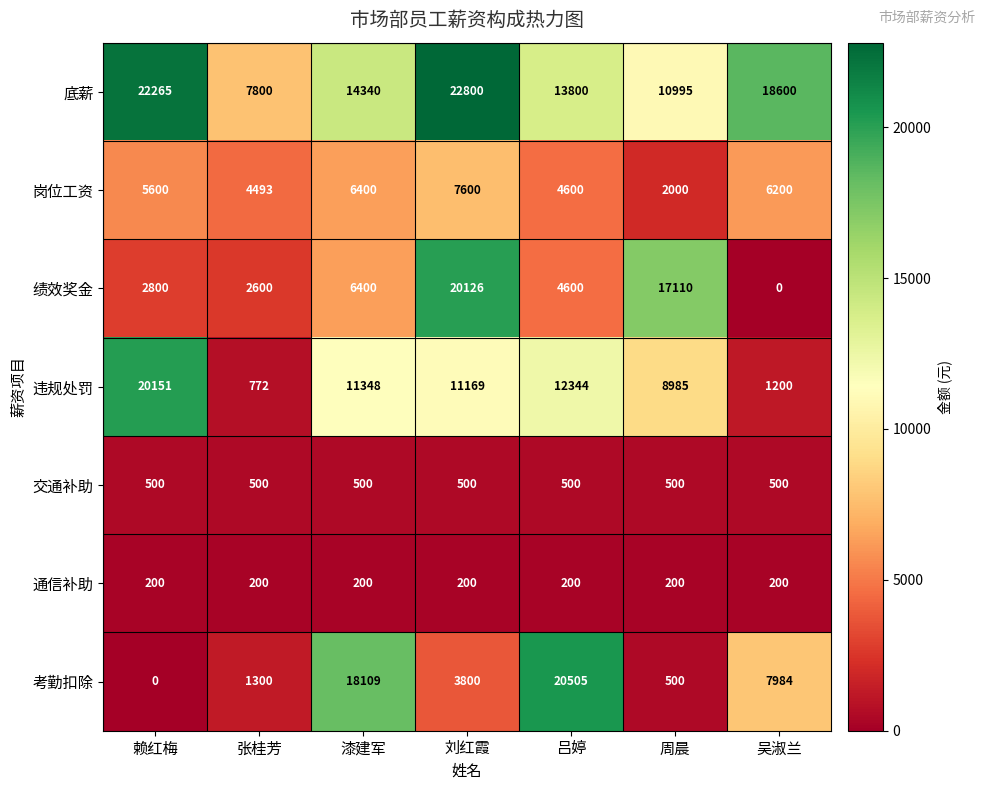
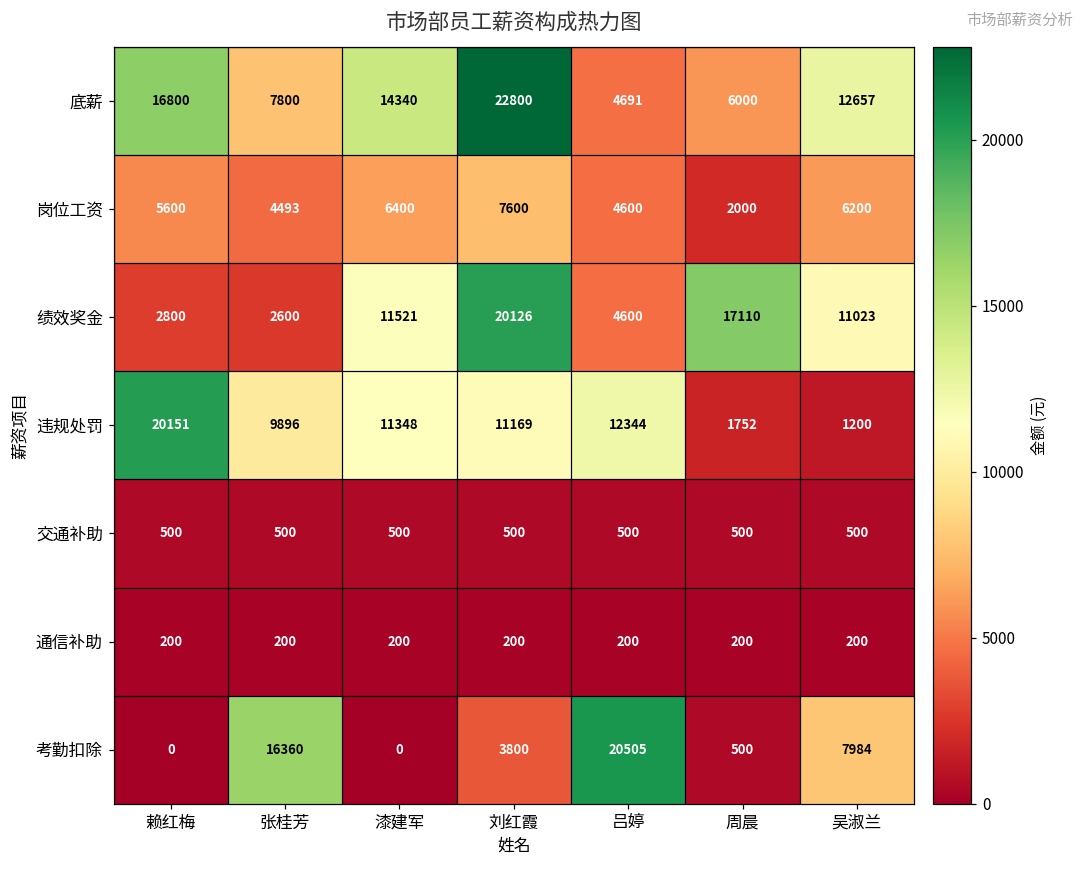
底薪, 赖红梅: 22265 -> 16800
底薪, 吕婷: 13800 -> 4691
底薪, 周晨: 10995 -> 6000
底薪, 吴淑兰: 18600 -> 12657
绩效奖金, 漆建军: 6400 -> 11521
绩效奖金, 吴淑兰: 0 -> 11023
违规处罚, 张桂芳: 772 -> 9896
违规处罚, 周晨: 8985 -> 1752
考勤扣除, 张桂芳: 1300 -> 16360
考勤扣除, 漆建军: 18109 -> 0
